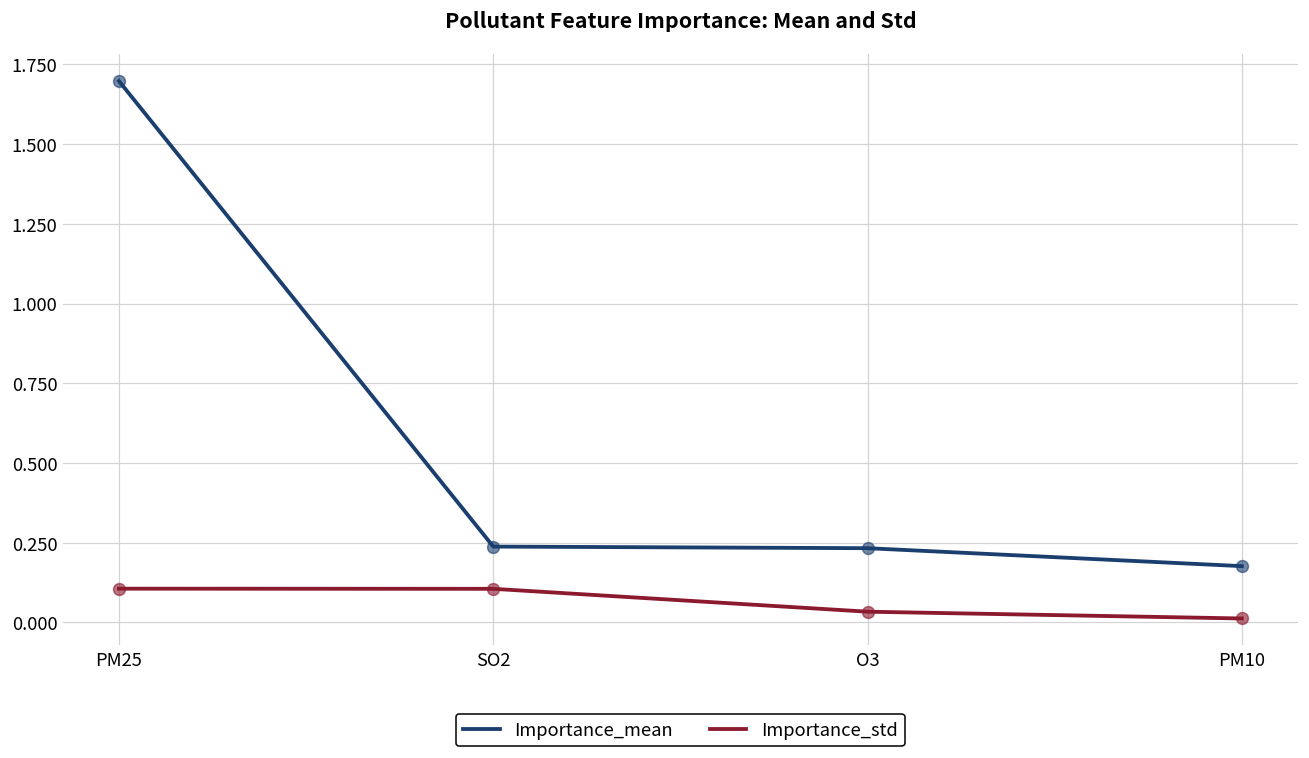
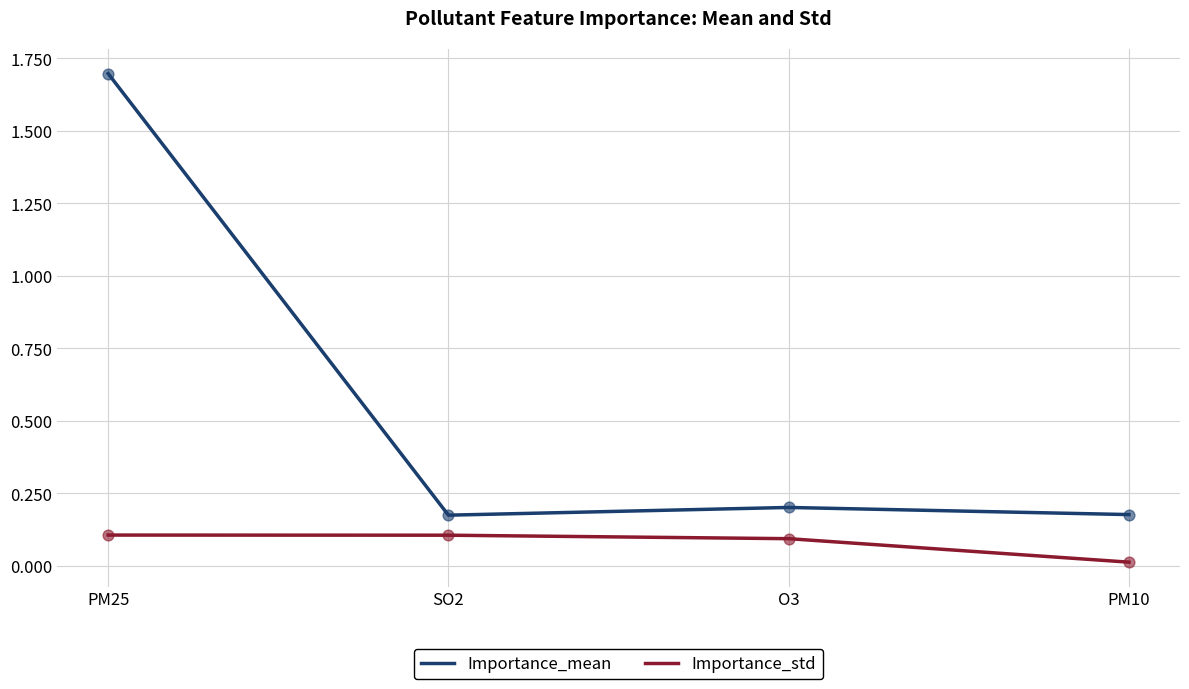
Importance_mean, SO2: 0.24 -> 0.17
Importance_mean, O3: 0.23 -> 0.20
Importance_std, O3: 0.03 -> 0.09
